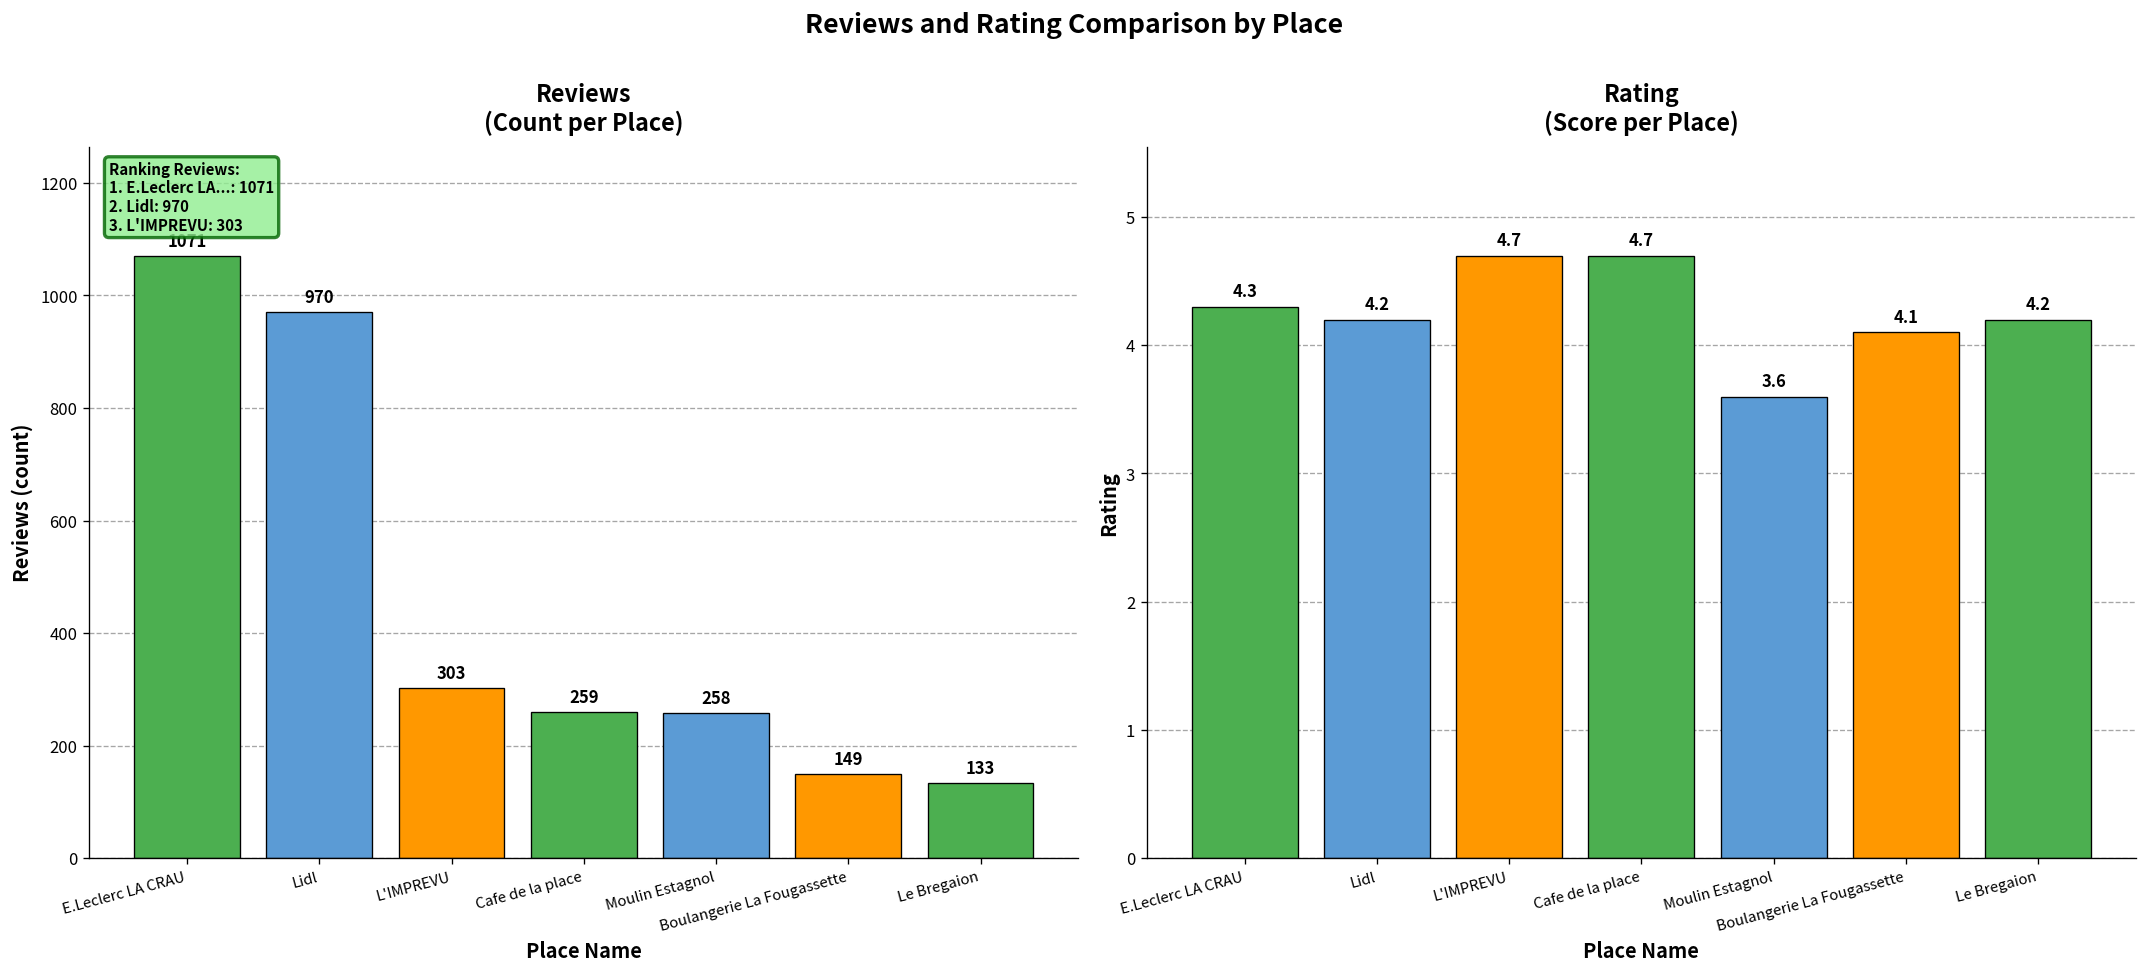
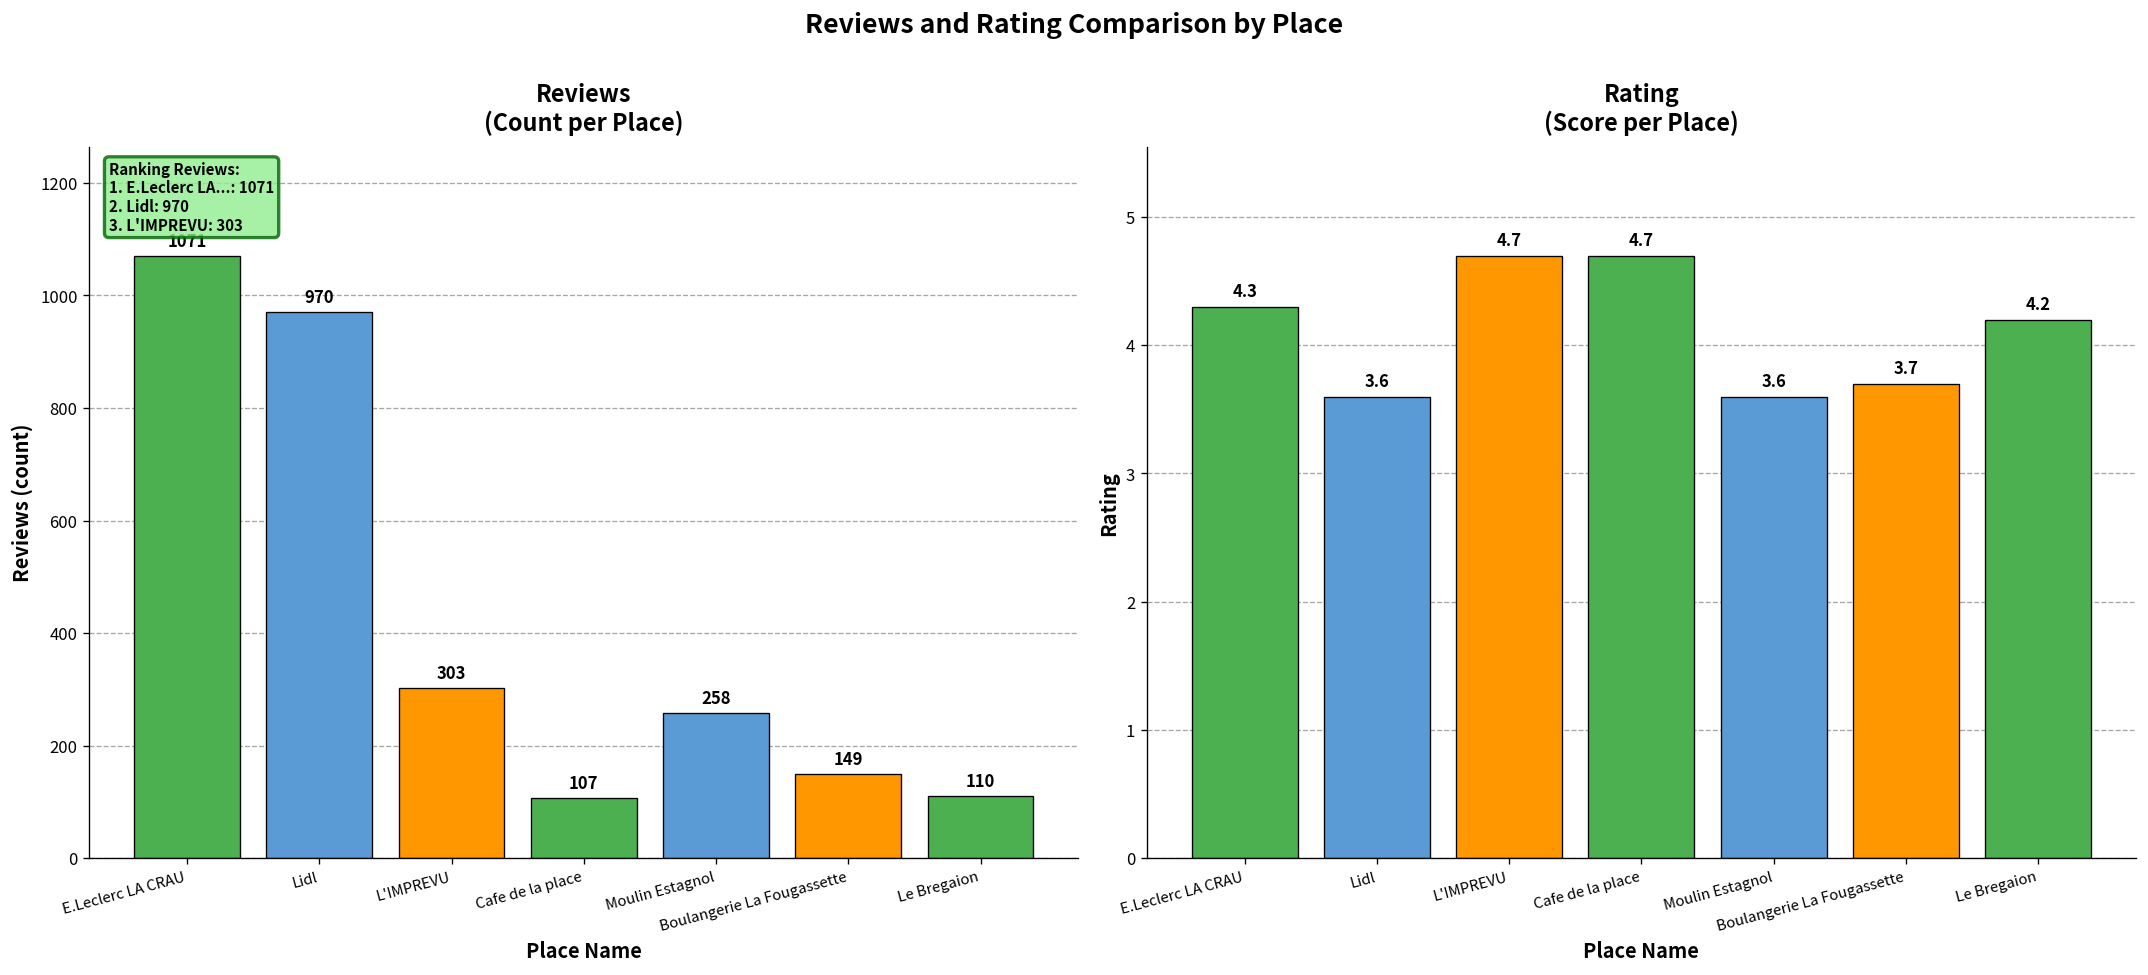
Reviews (Count per Place), Cafe de la place: 259 -> 107
Reviews (Count per Place), Le Bregaion: 133 -> 110
Rating (Score per Place), Lidl: 4.2 -> 3.6
Rating (Score per Place), Boulangerie La Fougassette: 4.1 -> 3.7
